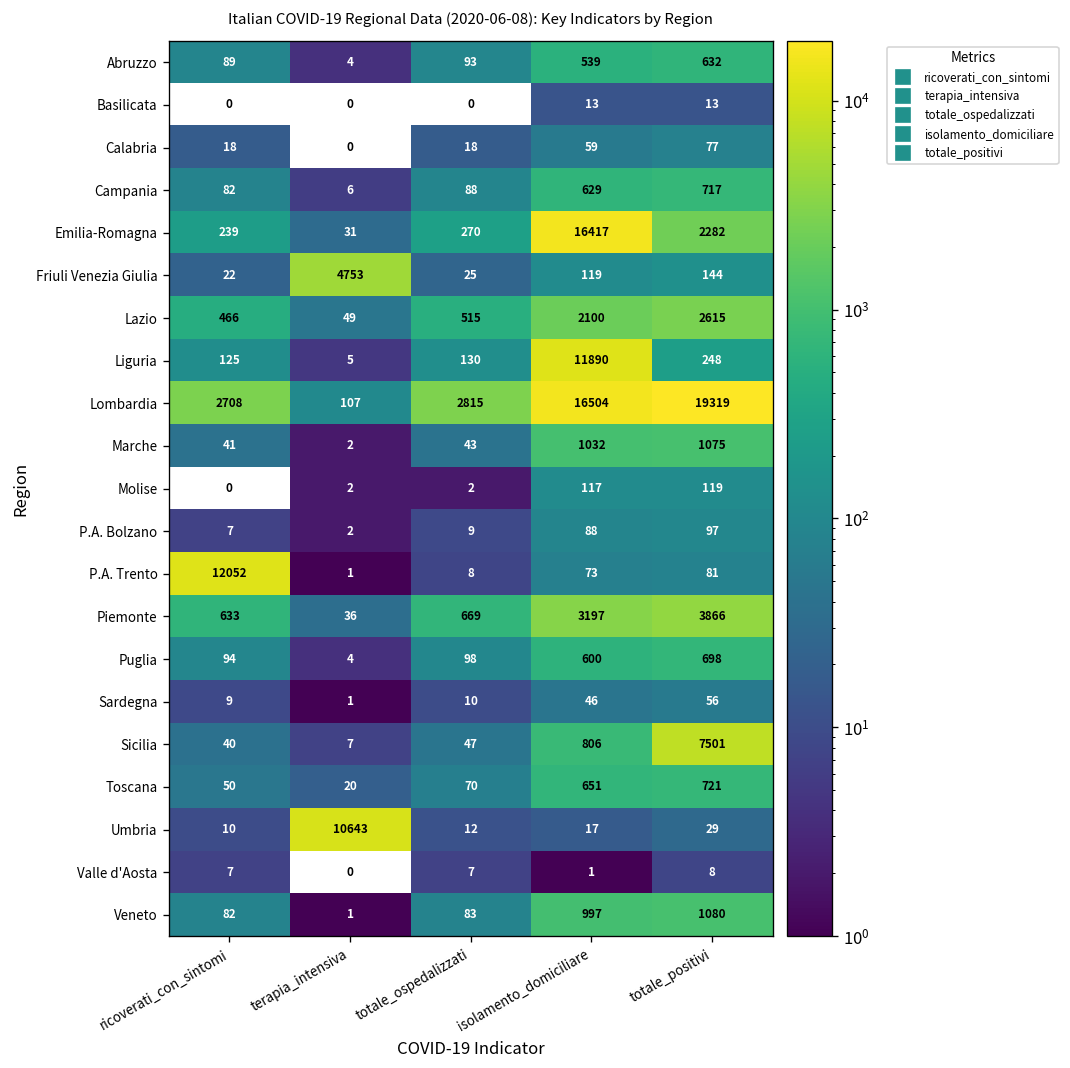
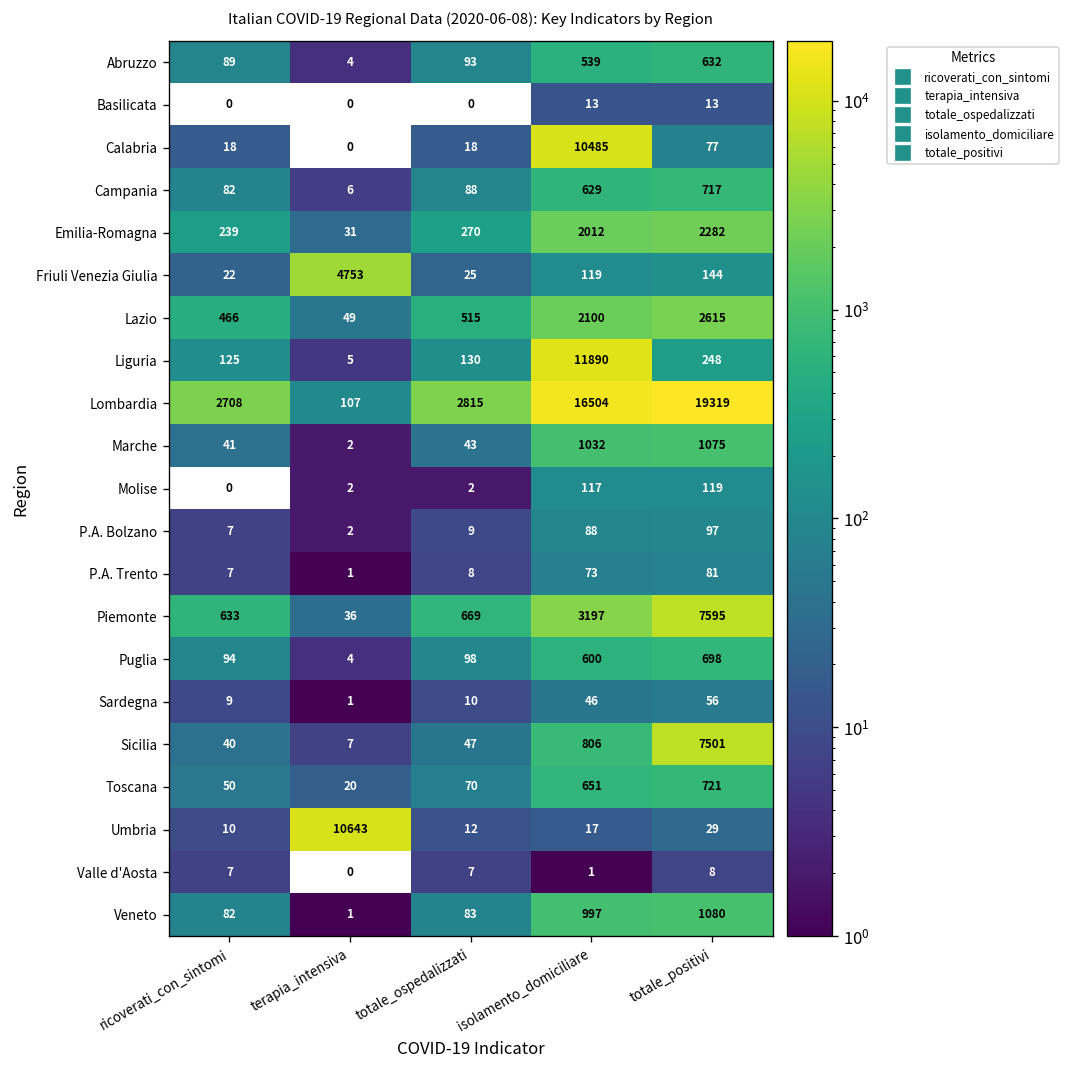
Calabria, isolamento_domiciliare: 59 -> 10485
Emilia-Romagna, isolamento_domiciliare: 16417 -> 2012
P.A. Trento, ricoverati_con_sintomi: 12052 -> 7
Piemonte, totale_positivi: 3866 -> 7595
